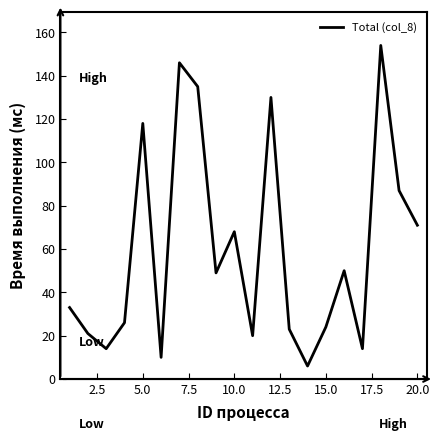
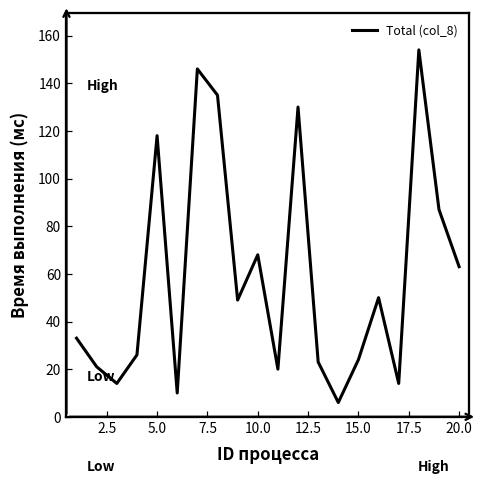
20.0: 71 -> 63
